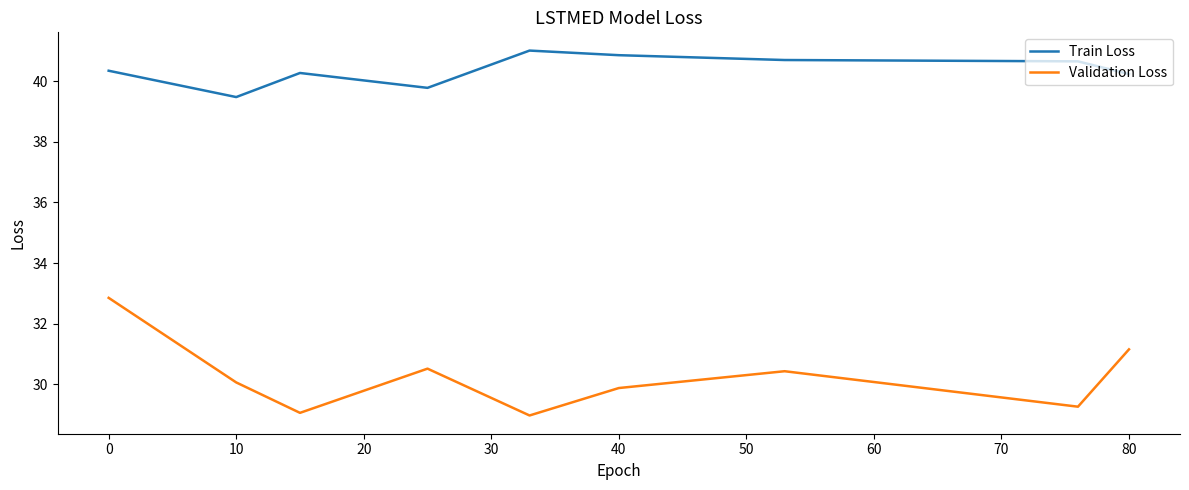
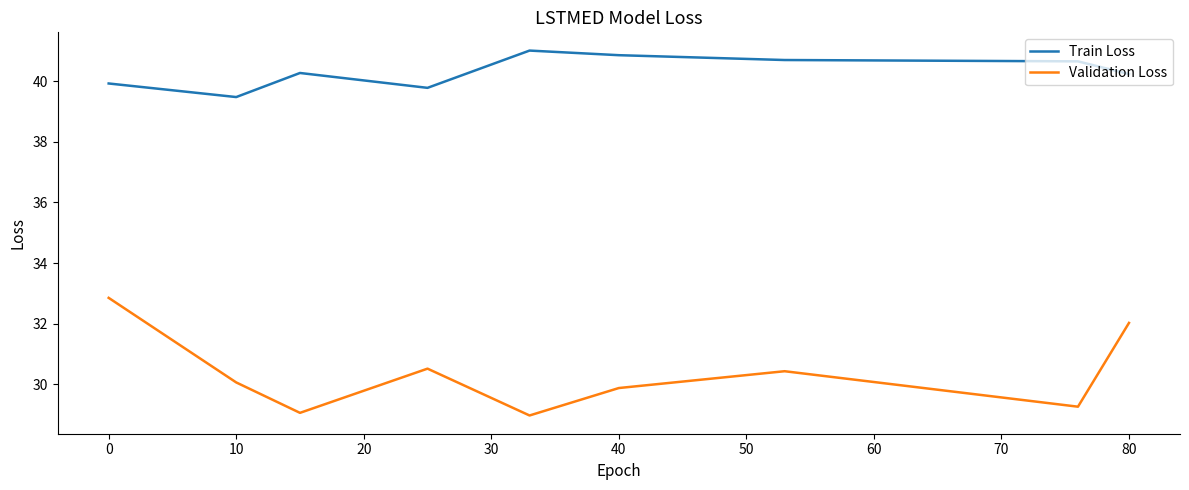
Train Loss, 0: 40.3 -> 39.9
Validation Loss, 80: 31.2 -> 32.0
